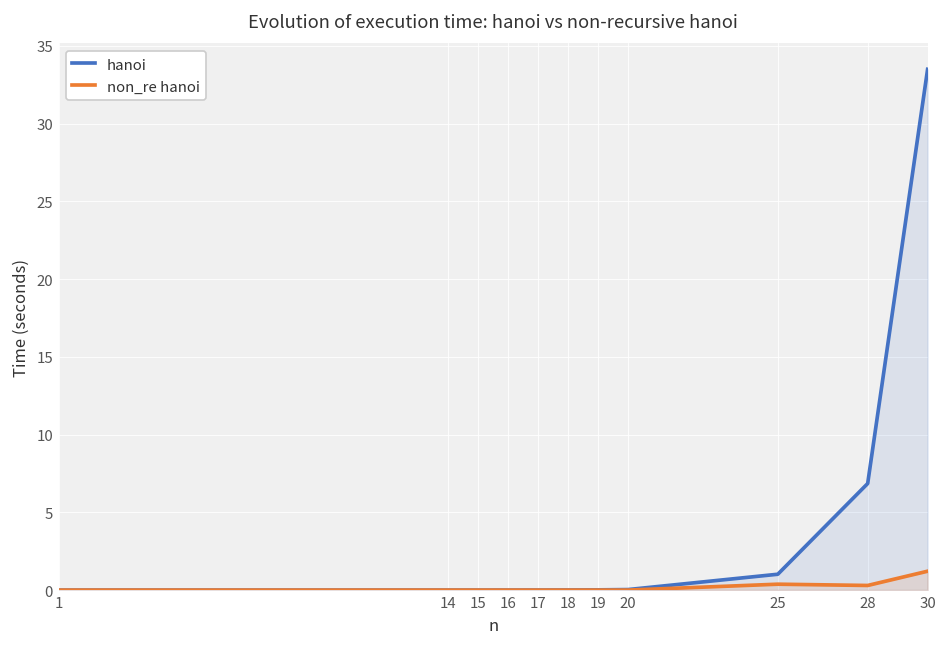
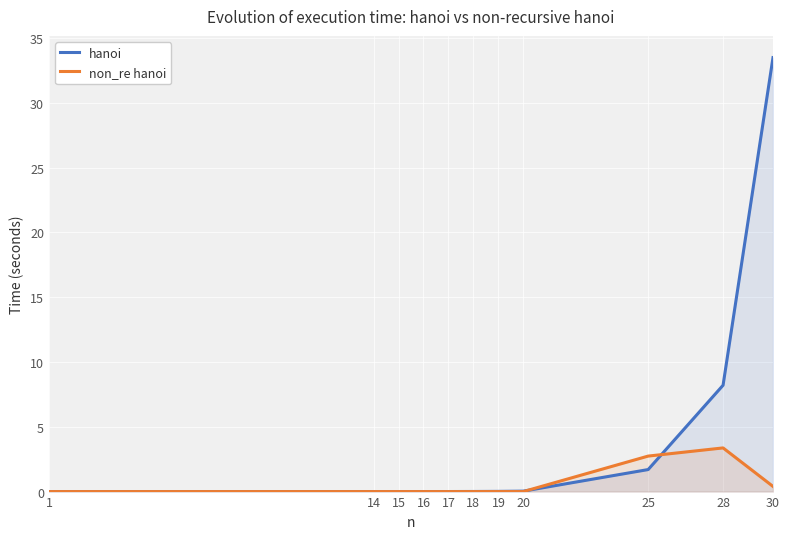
hanoi, 25: 1.0 -> 1.7
non_re hanoi, 25: 0.4 -> 2.7
hanoi, 28: 6.9 -> 8.2
non_re hanoi, 28: 0.3 -> 3.4
non_re hanoi, 30: 1.2 -> 0.4
